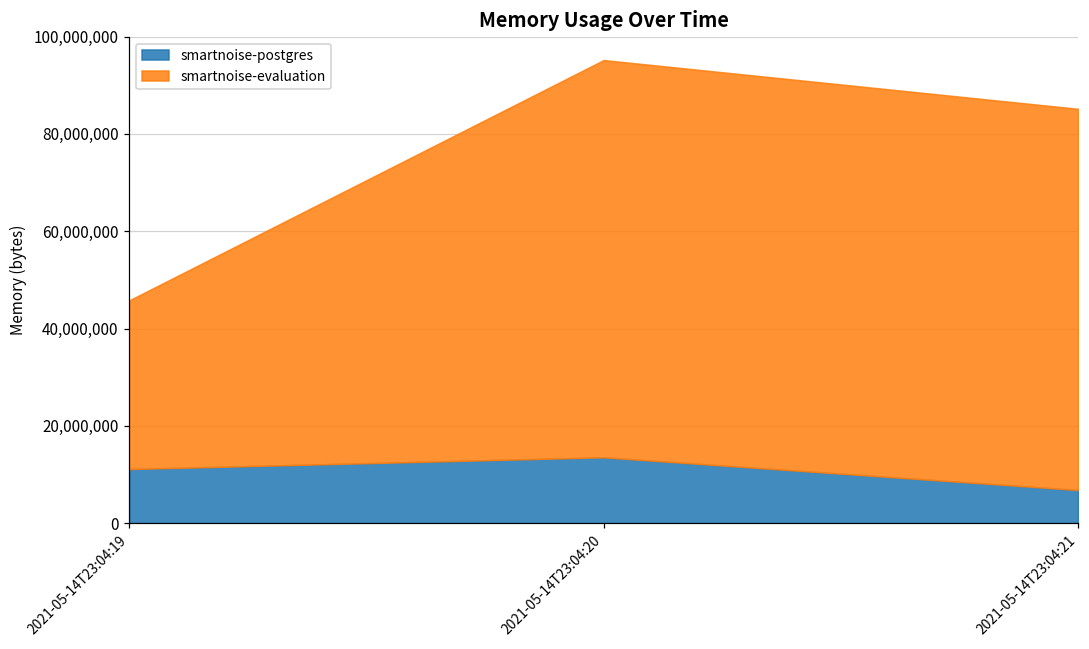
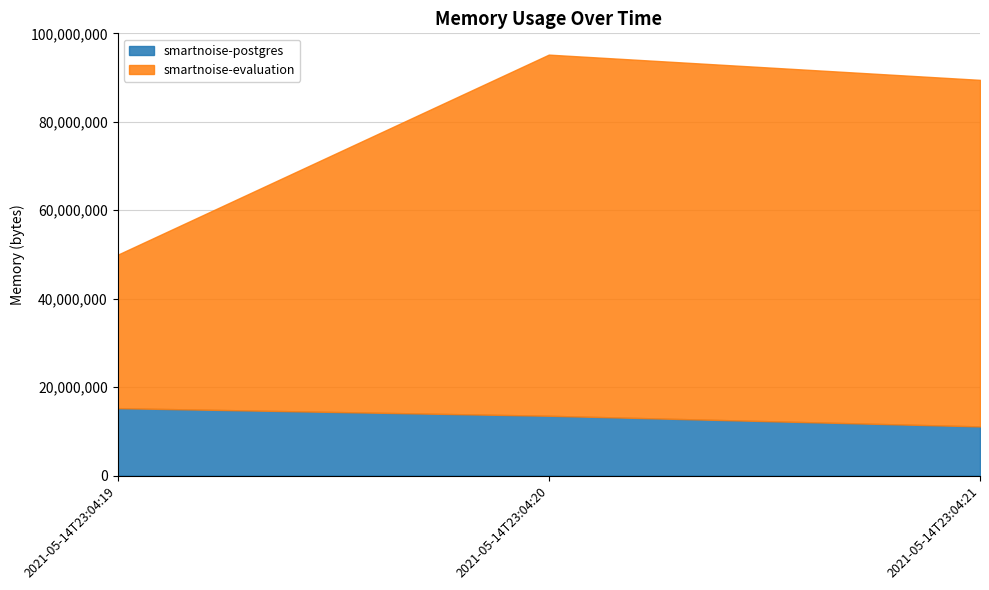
smartnoise-postgres, 2021-05-14T23:04:19: 11,000,000 -> 15,000,000
smartnoise-postgres, 2021-05-14T23:04:21: 7,000,000 -> 11,000,000
